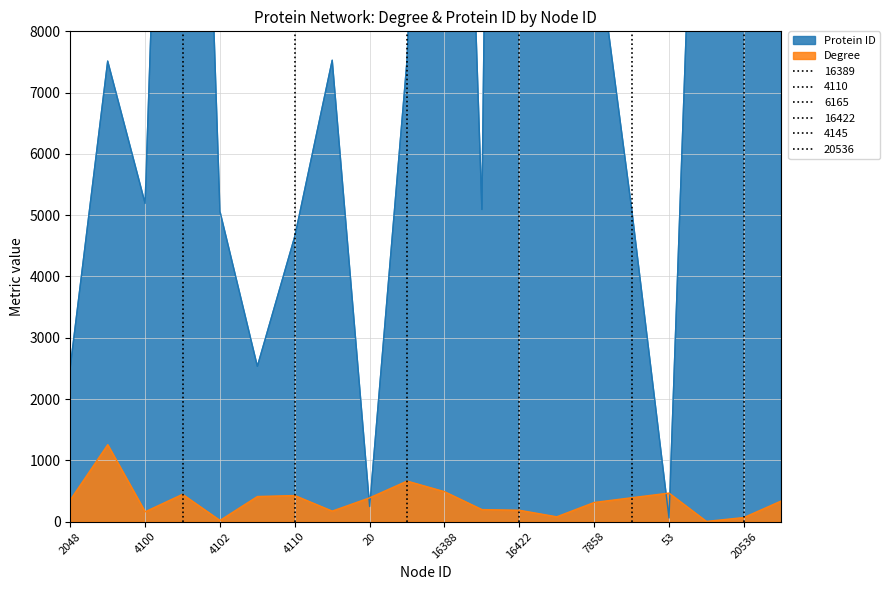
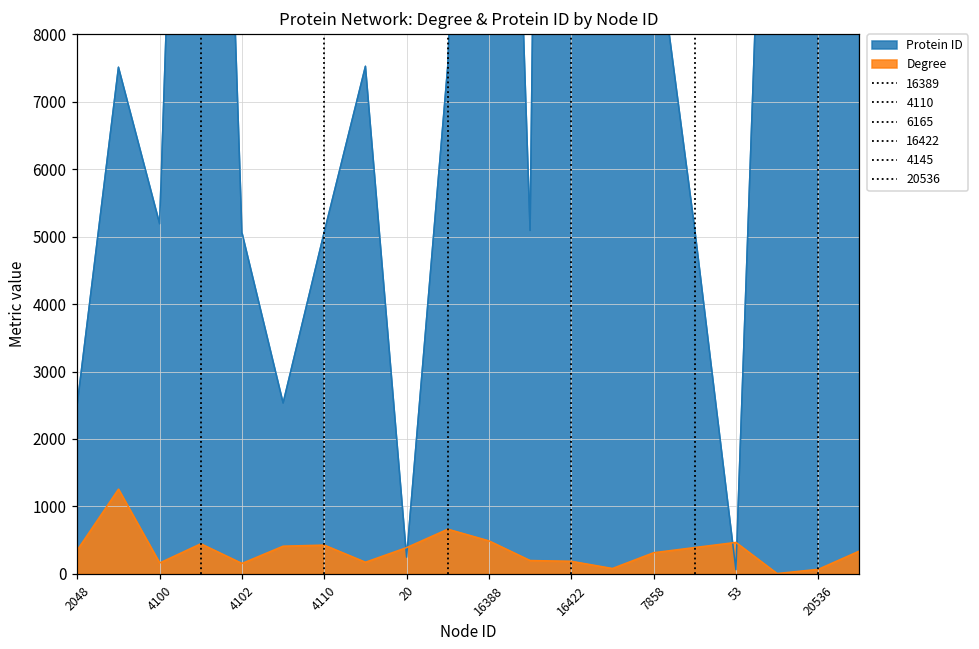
Degree, 4102: 0 -> 200
Protein ID, 4110: 4700 -> 5100
